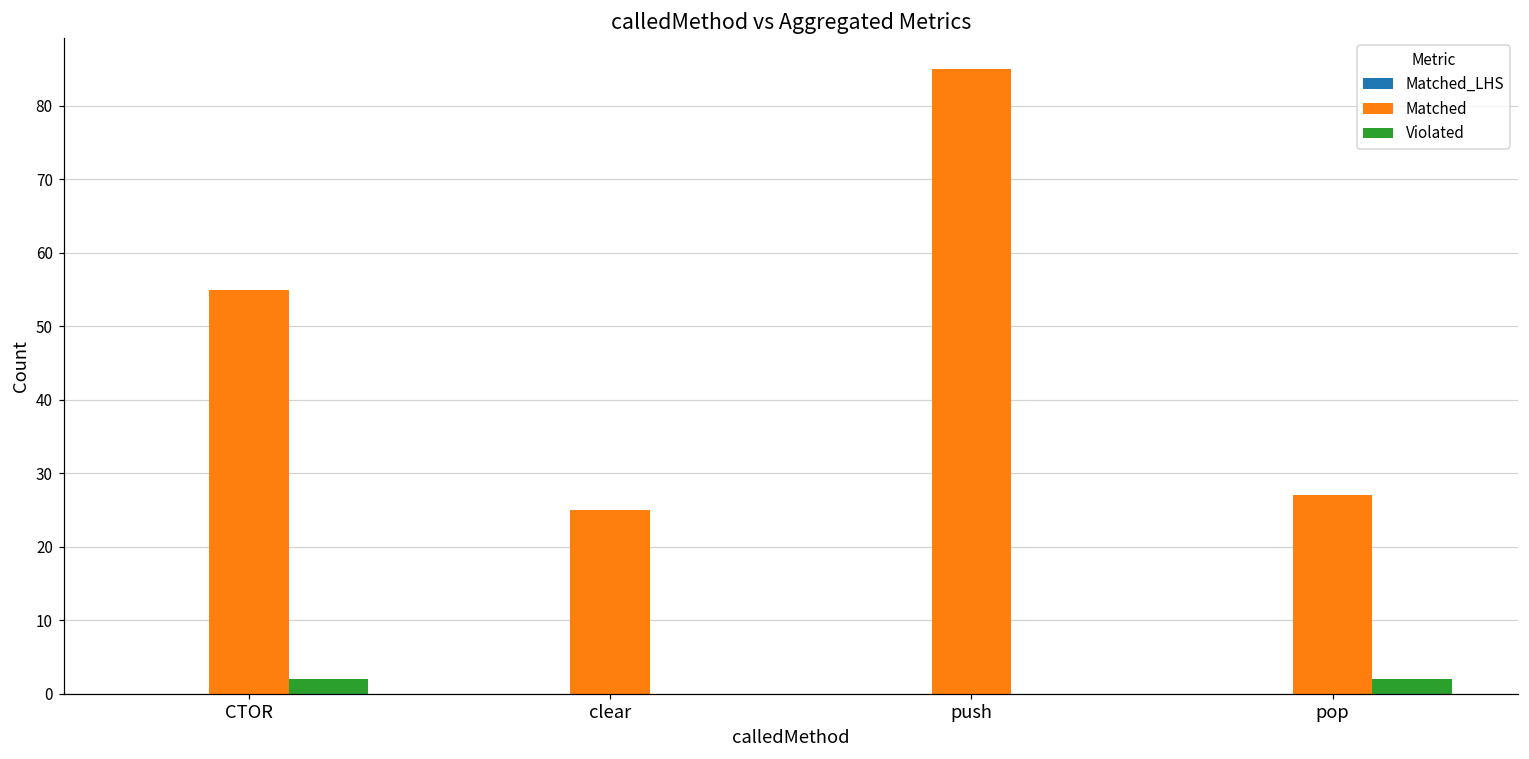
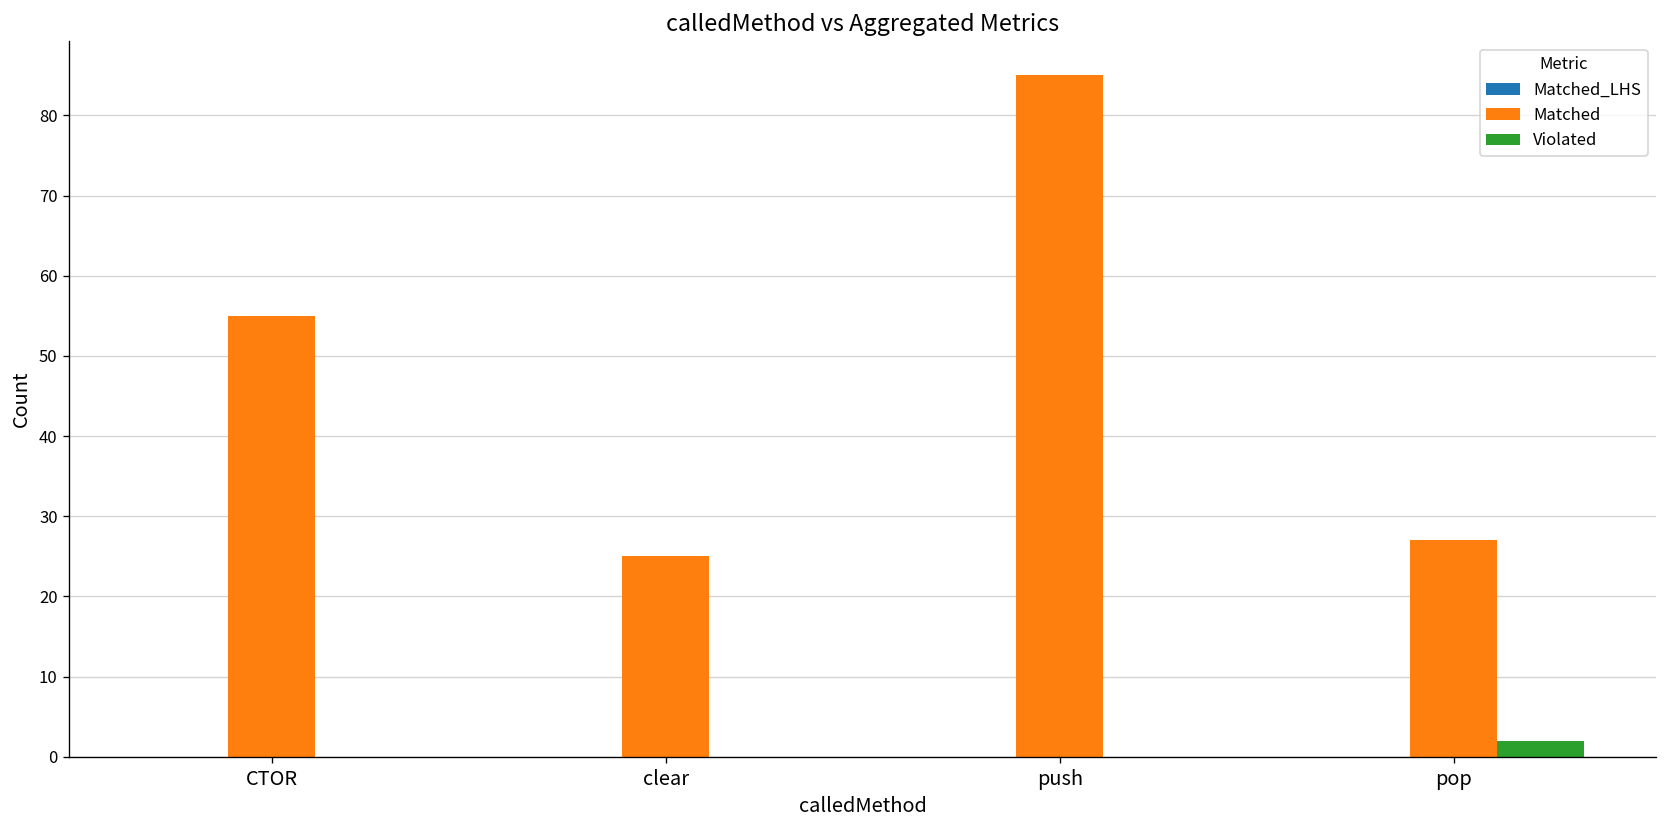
Violated, CTOR: 2 -> 0
